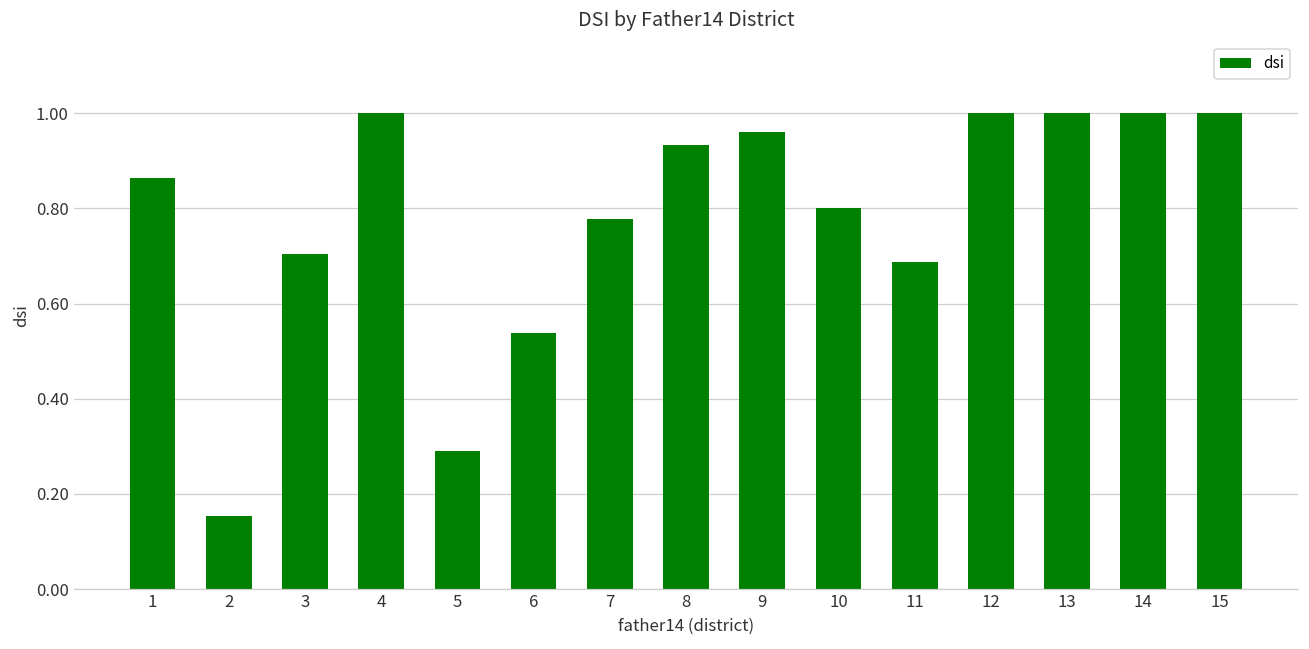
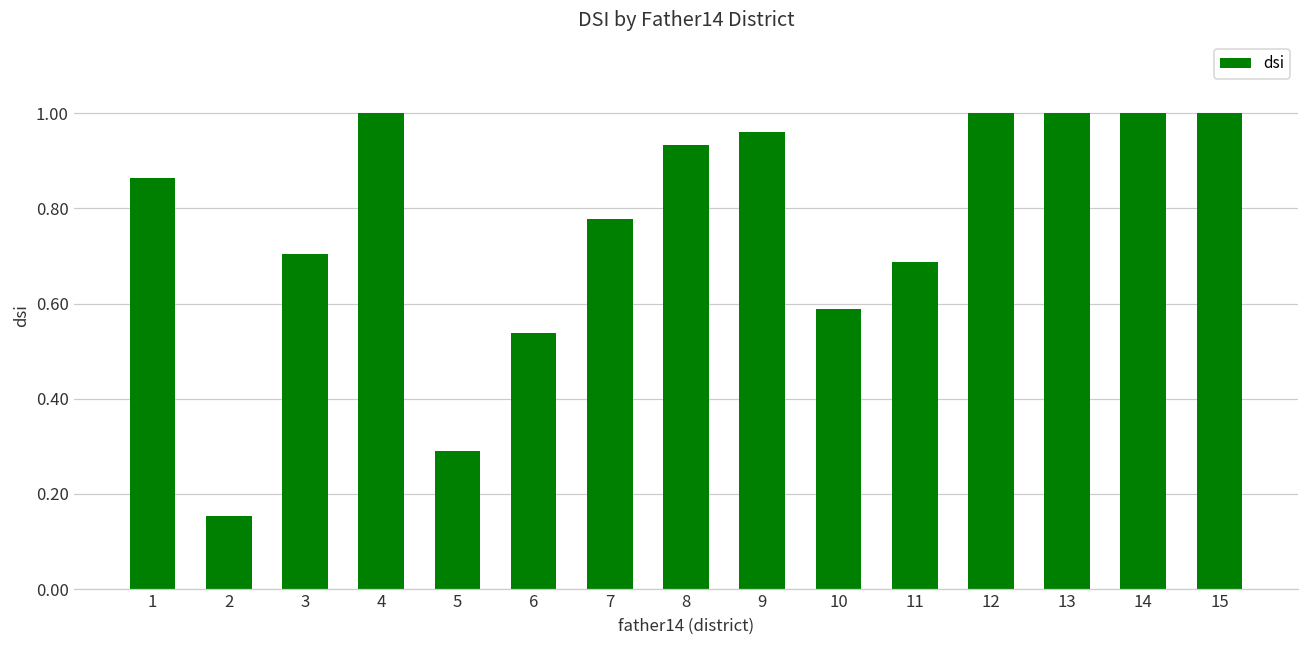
10: 0.80 -> 0.59
